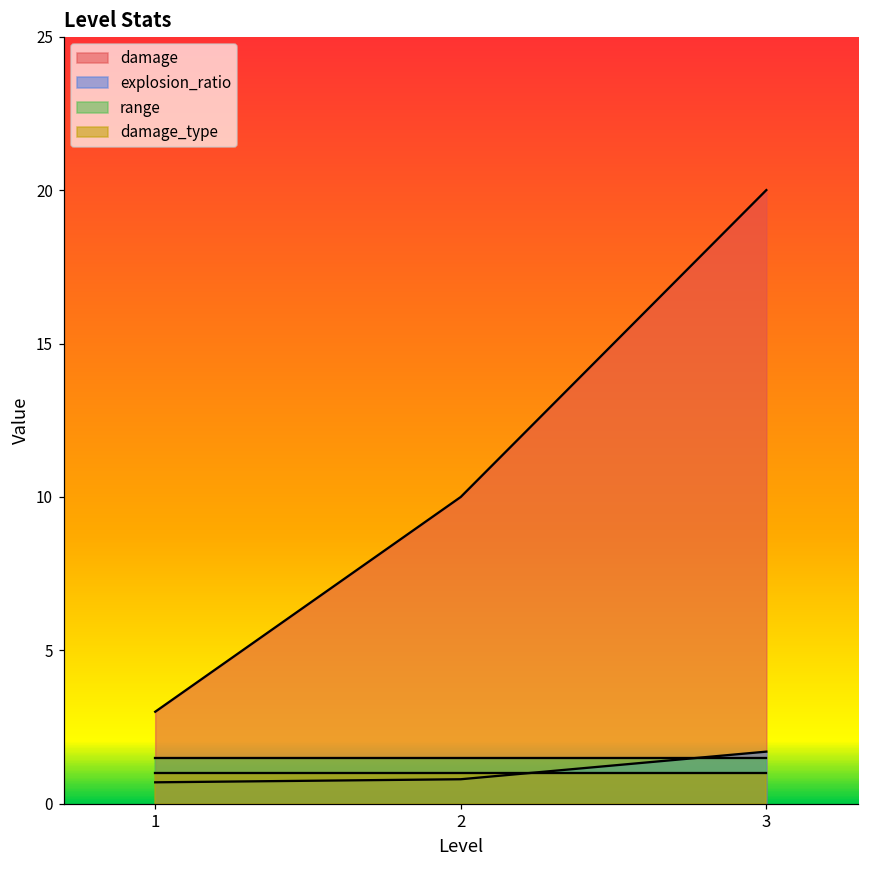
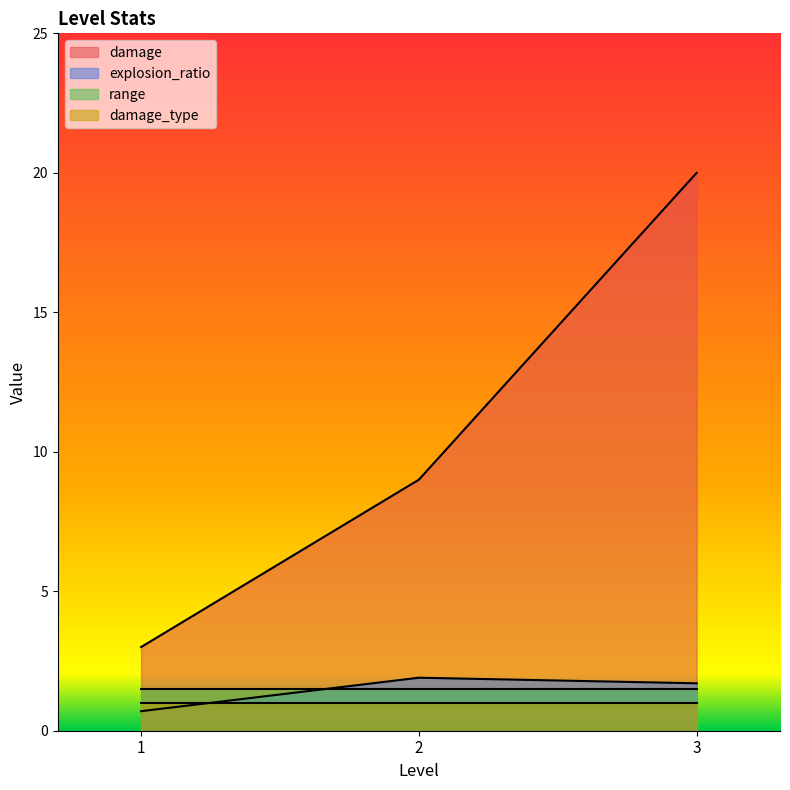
damage, 2: 10 -> 9
explosion_ratio, 2: 0.8 -> 1.9
